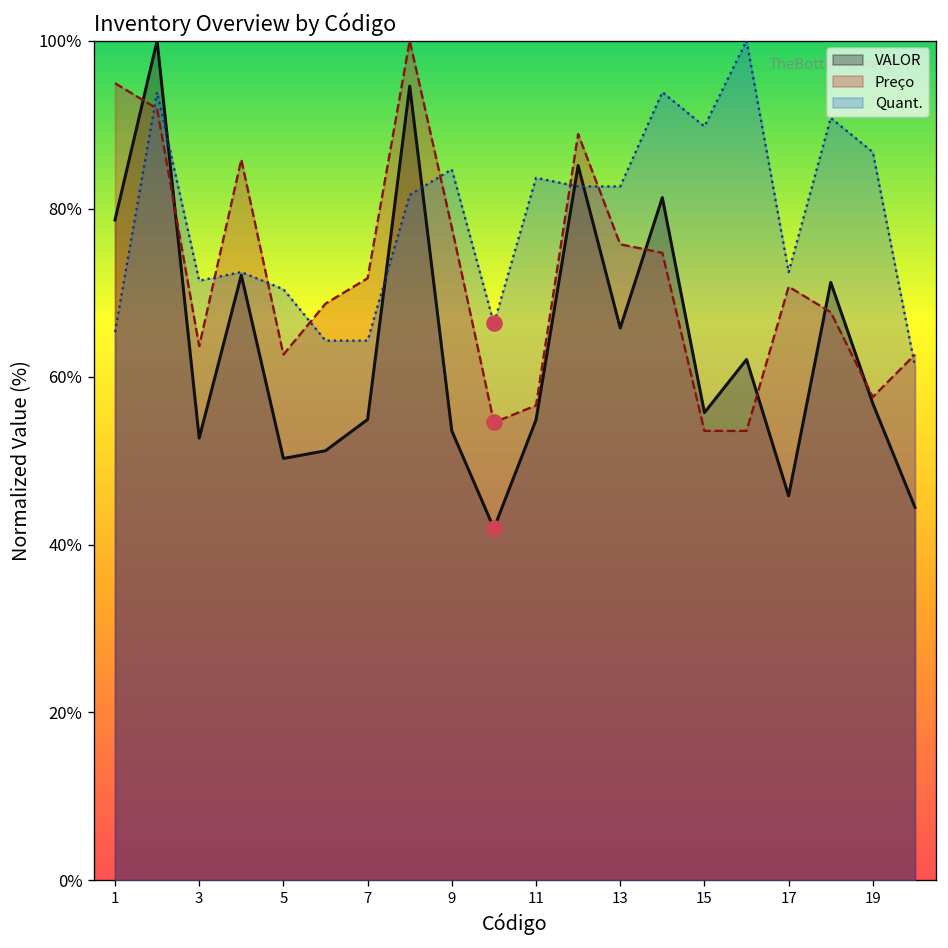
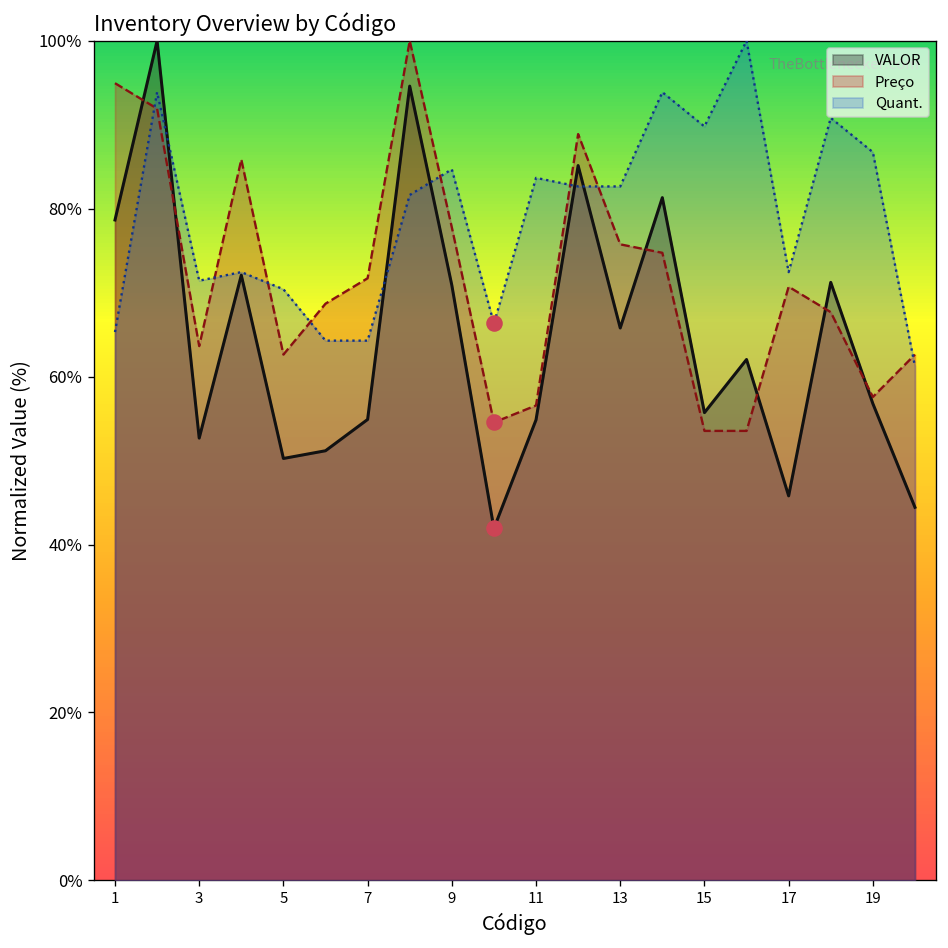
VALOR, 9: 54% -> 71%
